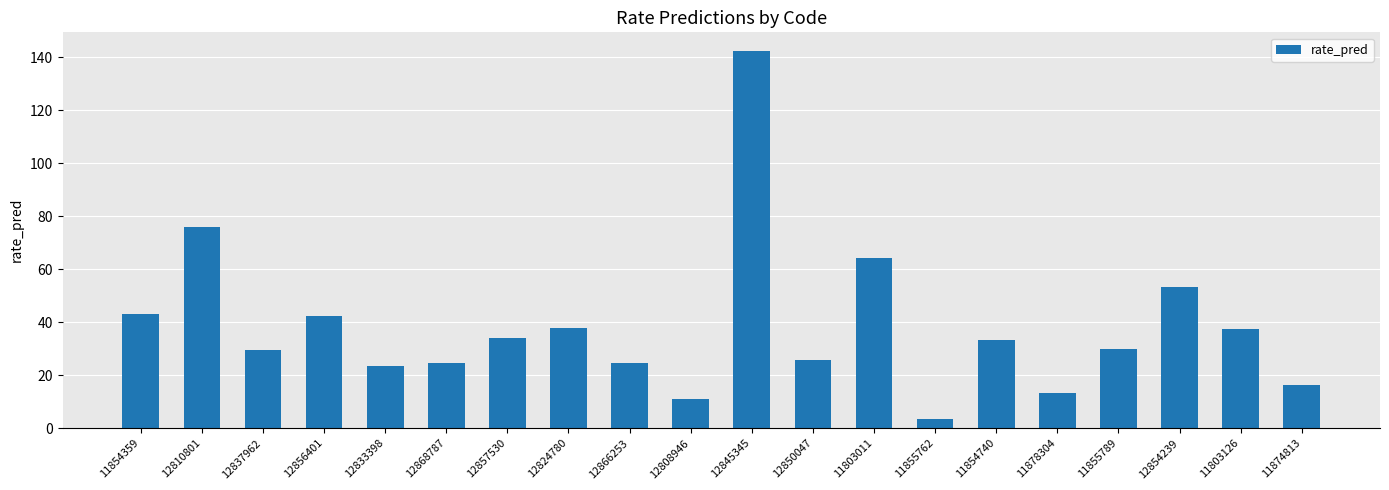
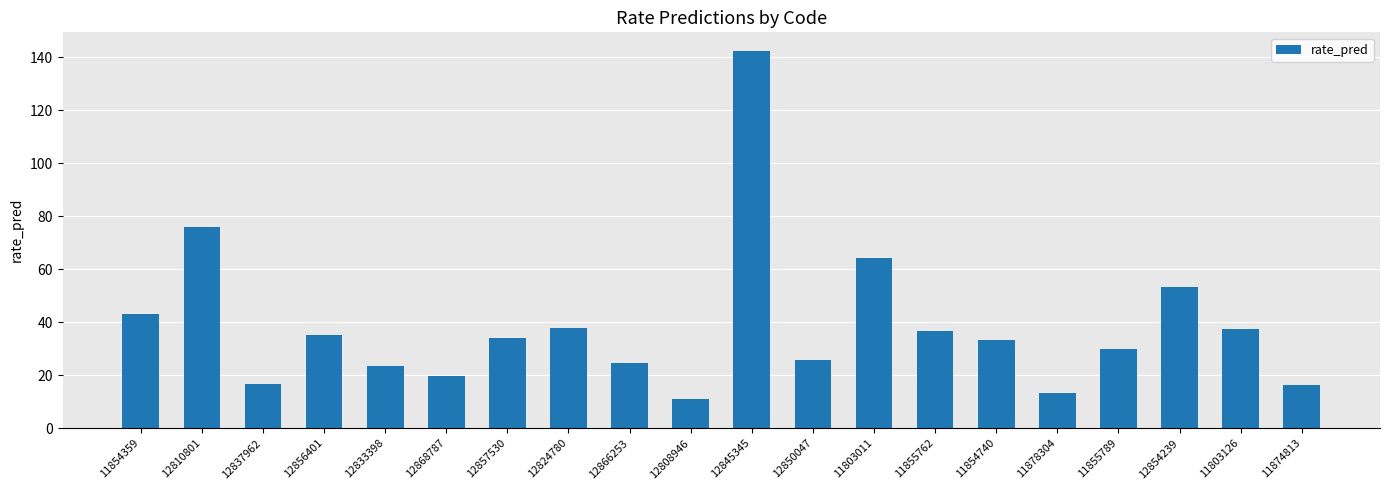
12837962: 29 -> 16
12856401: 42 -> 35
12868787: 24 -> 20
11855762: 3 -> 37
